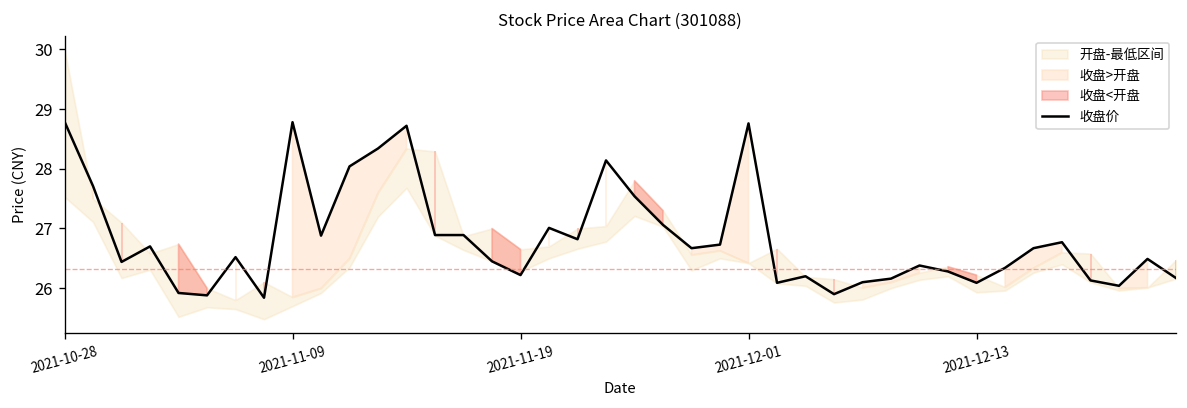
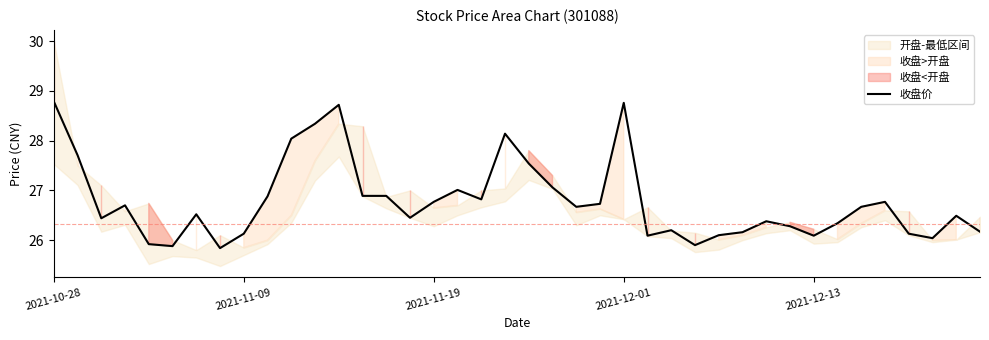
收盘价, 2021-11-09: 28.8 -> 26.1
收盘价, 2021-11-19: 26.2 -> 26.8
